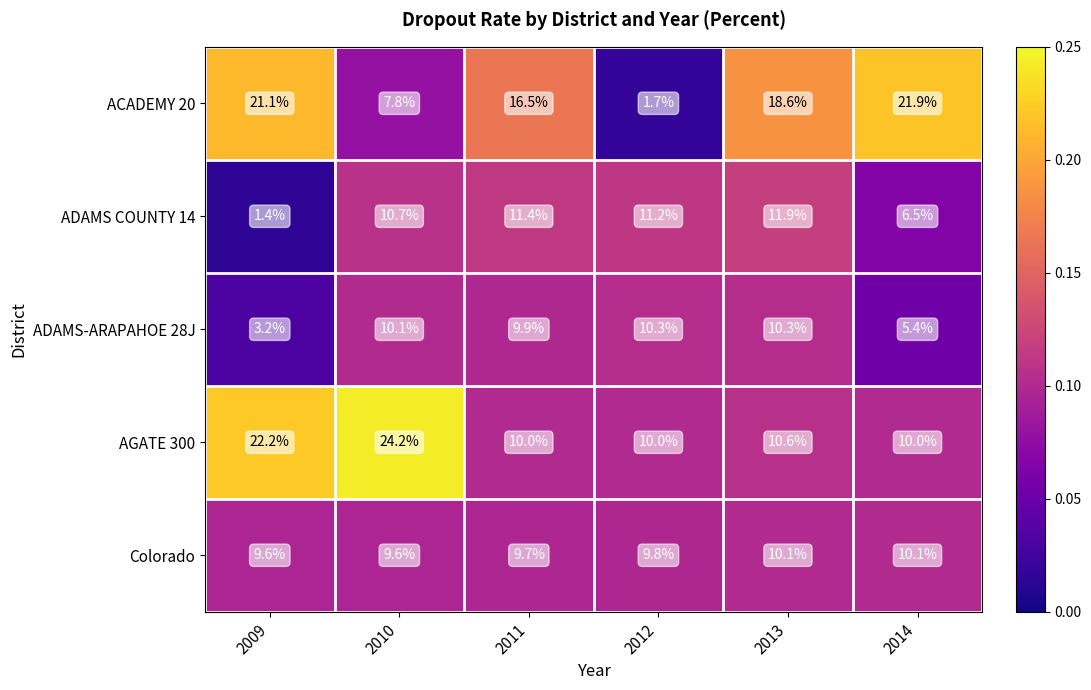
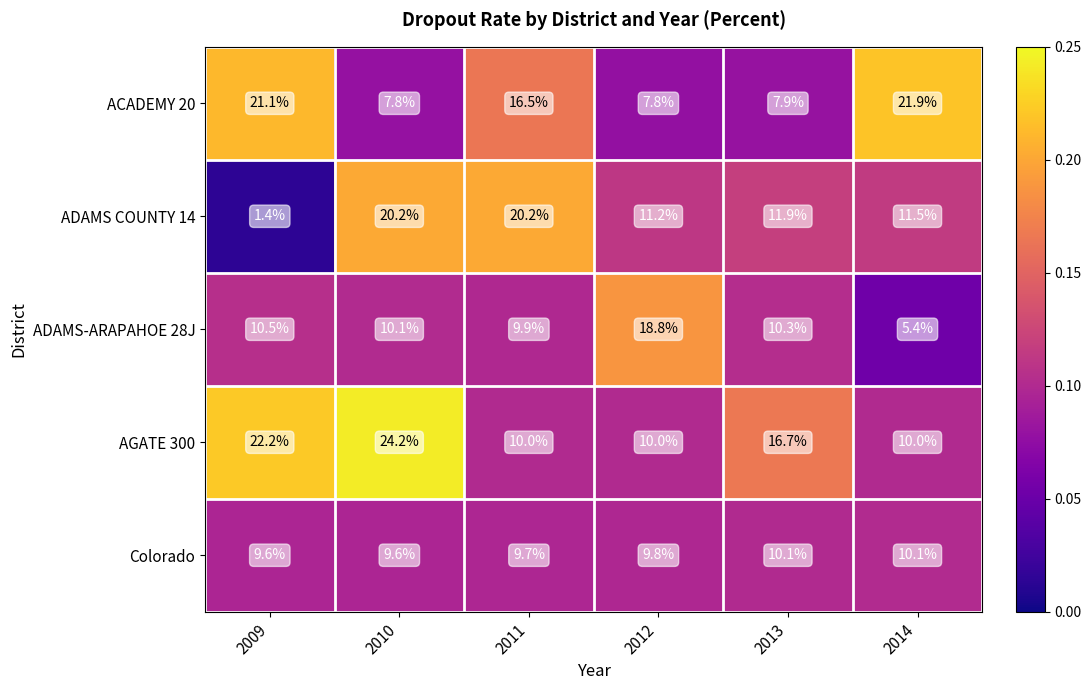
ACADEMY 20, 2012: 1.7% -> 7.8%
ACADEMY 20, 2013: 18.6% -> 7.9%
ADAMS COUNTY 14, 2010: 10.7% -> 20.2%
ADAMS COUNTY 14, 2011: 11.4% -> 20.2%
ADAMS COUNTY 14, 2014: 6.5% -> 11.5%
ADAMS-ARAPAHOE 28J, 2009: 3.2% -> 10.5%
ADAMS-ARAPAHOE 28J, 2012: 10.3% -> 18.8%
AGATE 300, 2013: 10.6% -> 16.7%
